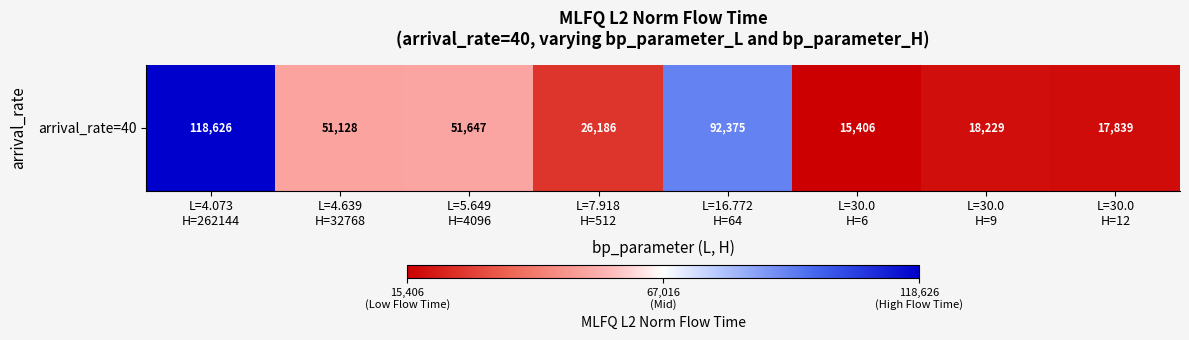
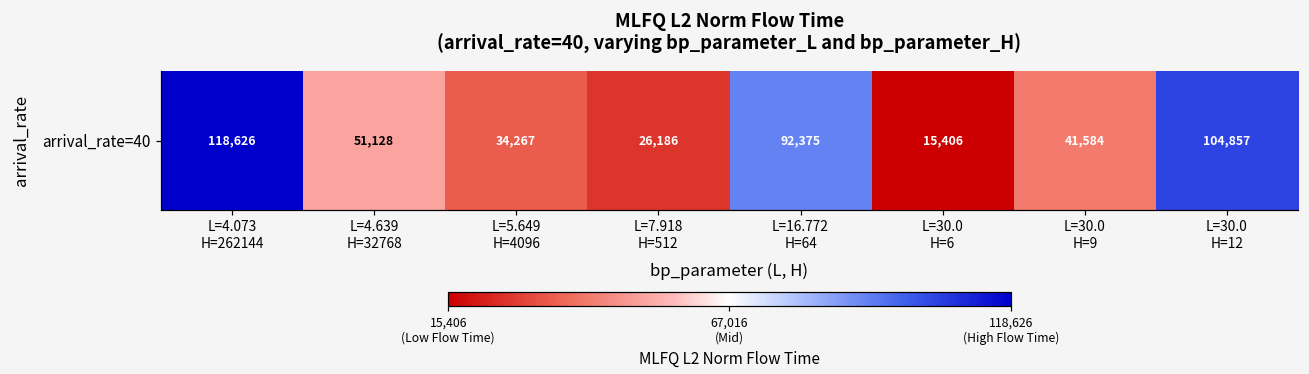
arrival_rate=40, L=5.649 H=4096: 51,647 -> 34,267
arrival_rate=40, L=30.0 H=9: 18,229 -> 41,584
arrival_rate=40, L=30.0 H=12: 17,839 -> 104,857
